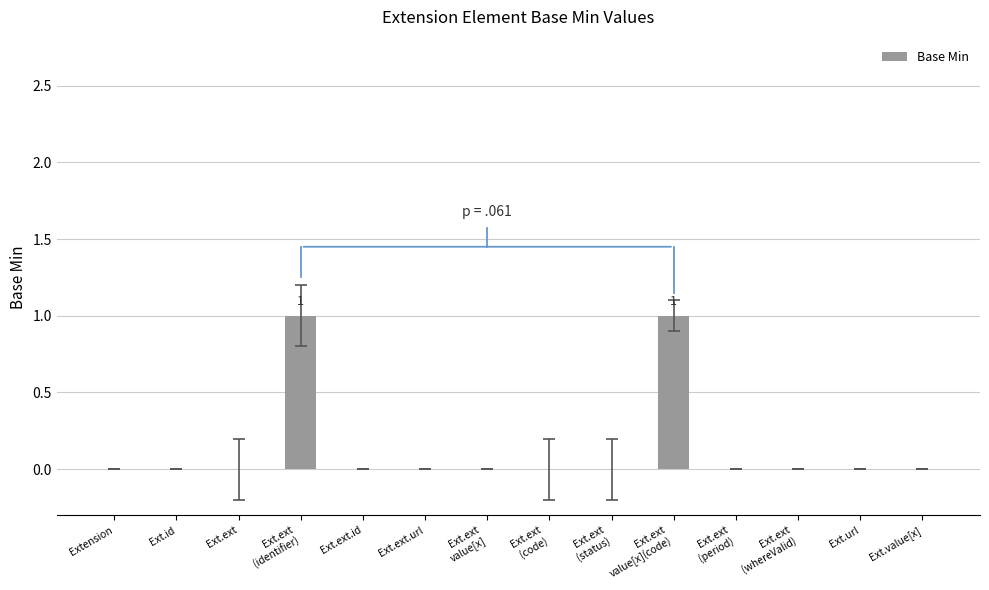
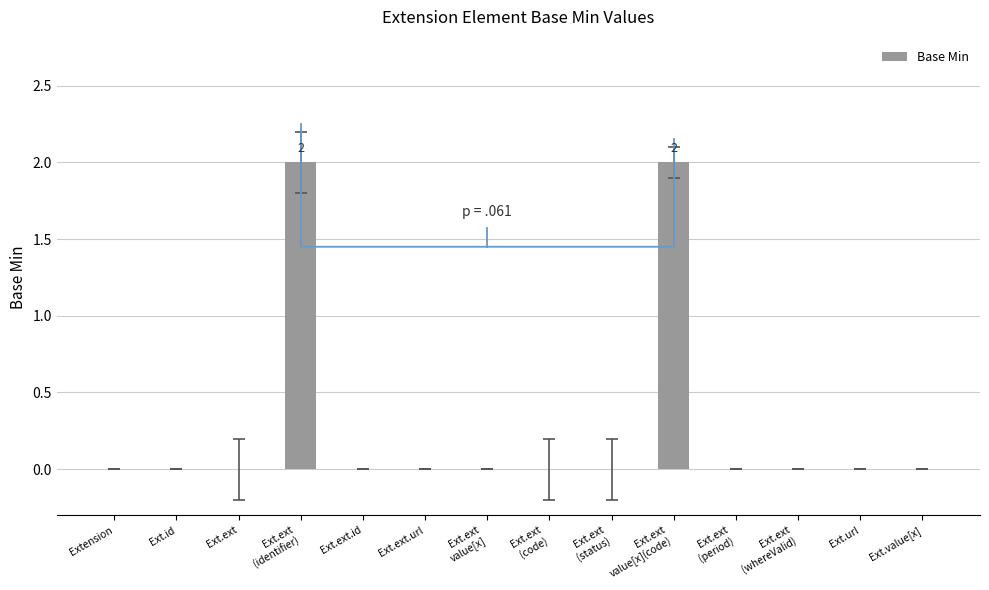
Base Min, Ext.ext (identifier): 1 -> 2
Base Min, Ext.ext value[x](code): 1 -> 2
